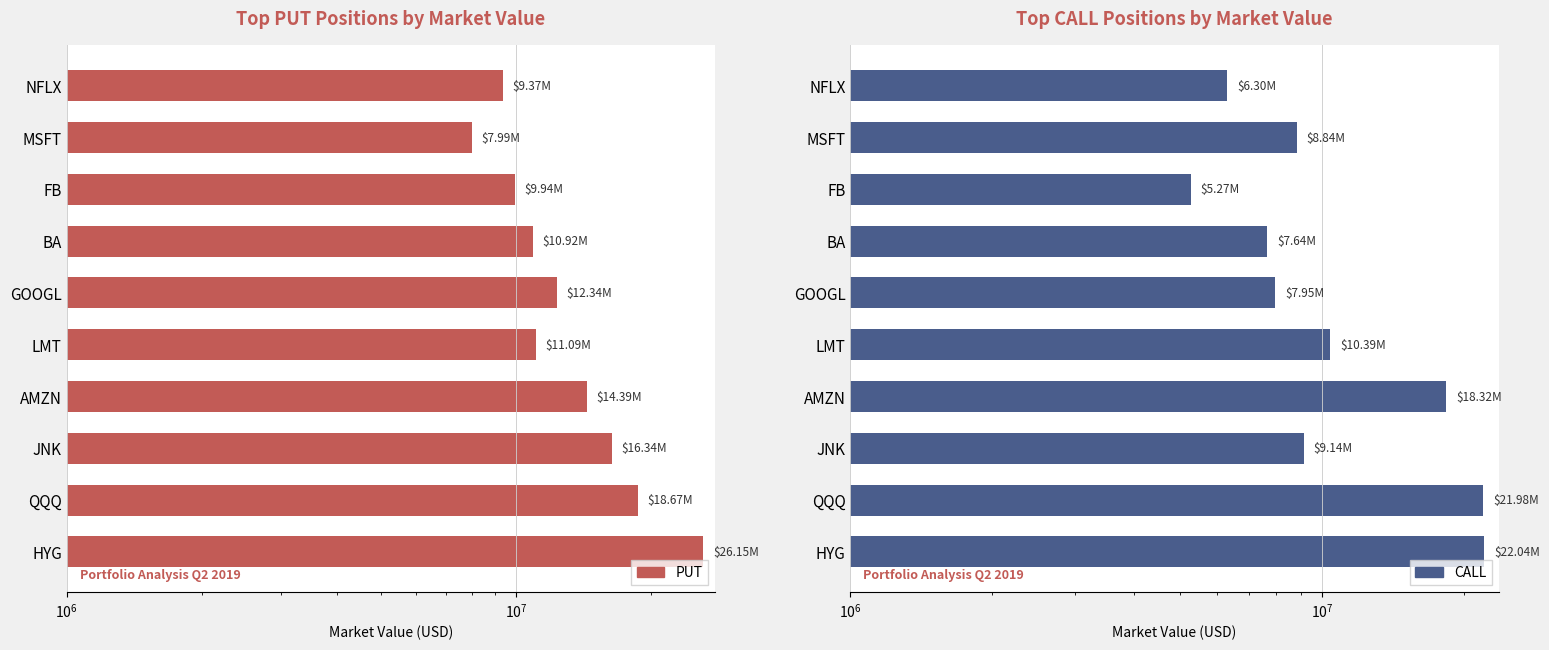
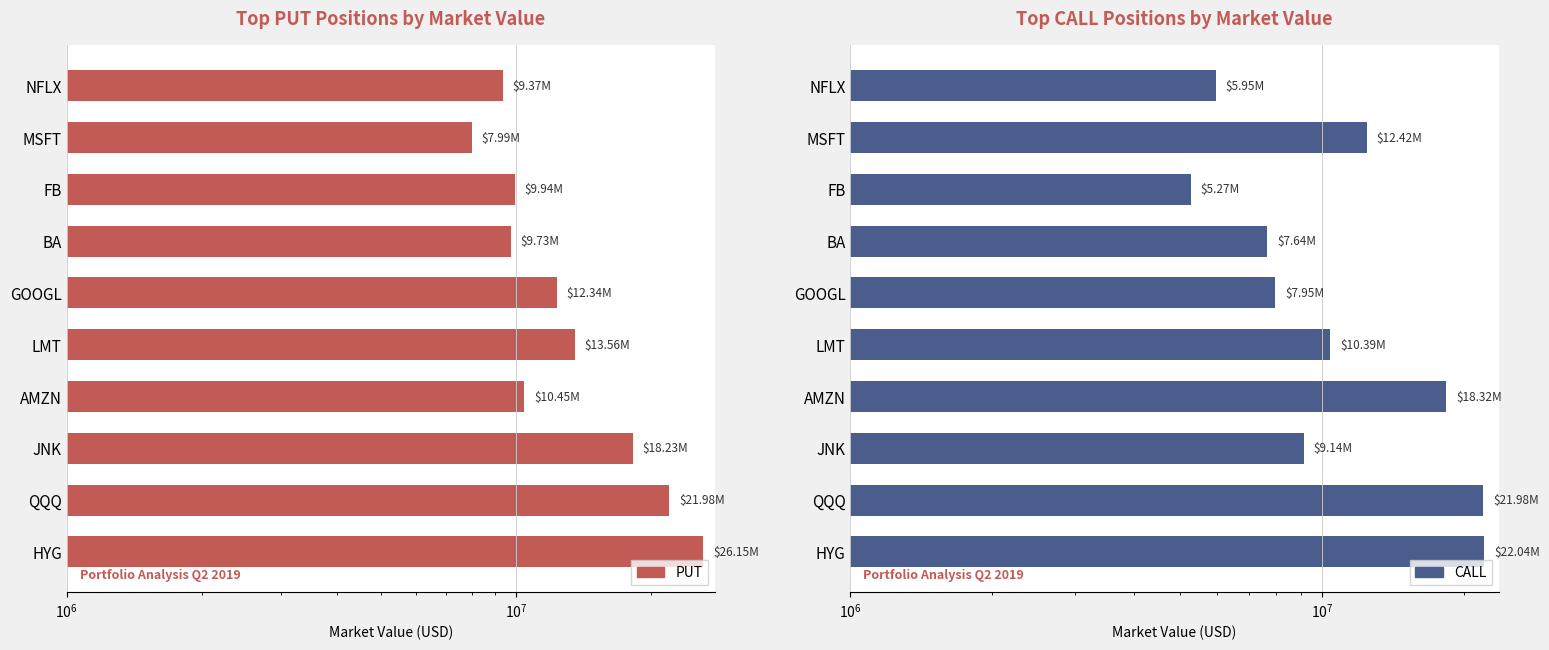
Top PUT Positions by Market Value, BA: $10.92M -> $9.73M
Top PUT Positions by Market Value, LMT: $11.09M -> $13.56M
Top PUT Positions by Market Value, AMZN: $14.39M -> $10.45M
Top PUT Positions by Market Value, JNK: $16.34M -> $18.23M
Top PUT Positions by Market Value, QQQ: $18.67M -> $21.98M
Top CALL Positions by Market Value, NFLX: $6.30M -> $5.95M
Top CALL Positions by Market Value, MSFT: $8.84M -> $12.42M
